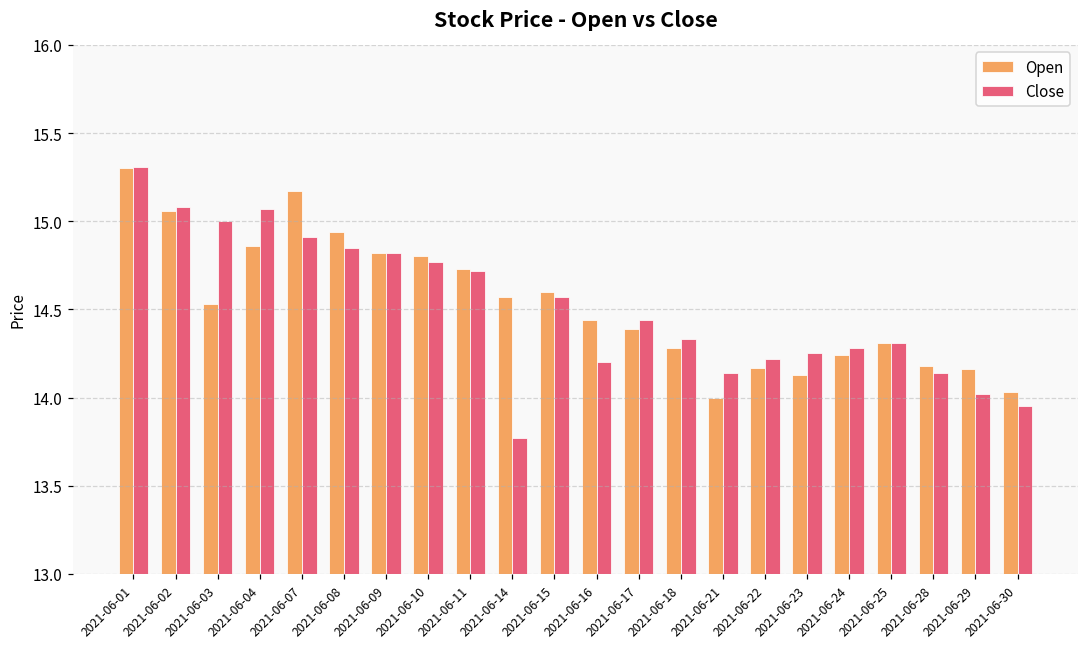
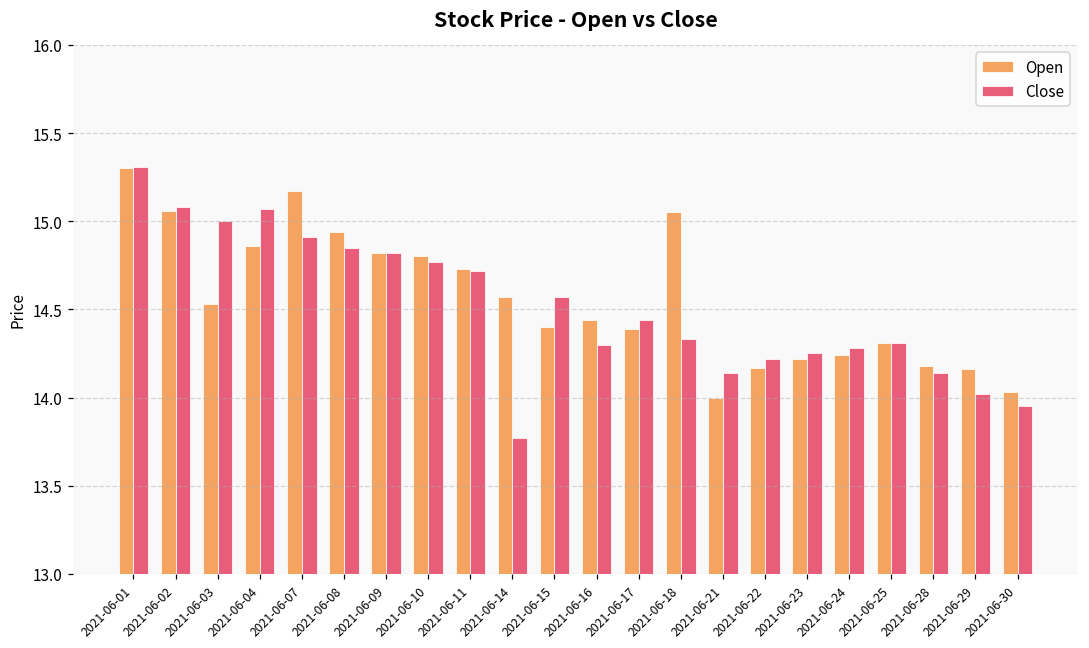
Open, 2021-06-15: 14.6 -> 14.4
Close, 2021-06-16: 14.2 -> 14.3
Open, 2021-06-18: 14.28 -> 15.05
Open, 2021-06-23: 14.13 -> 14.22
